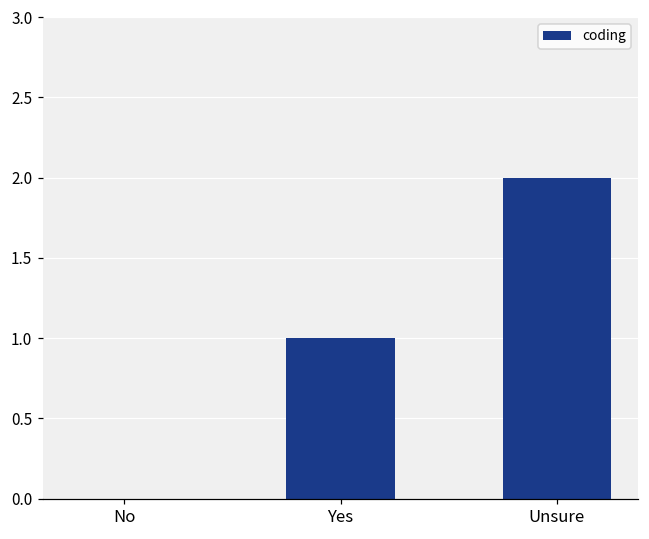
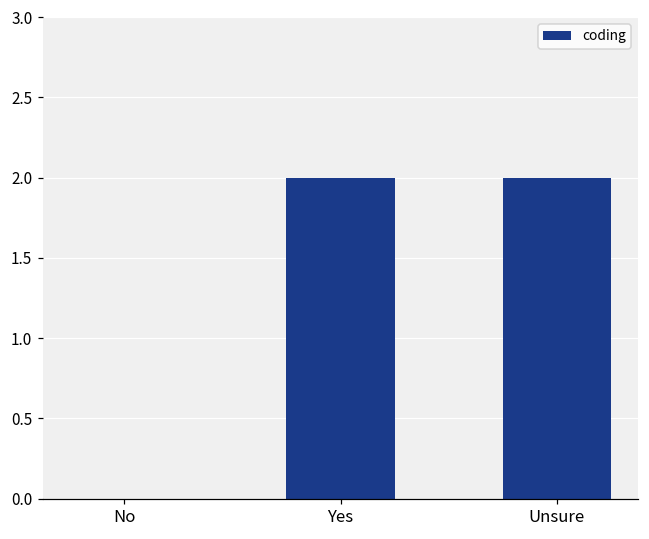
Yes: 1 -> 2
